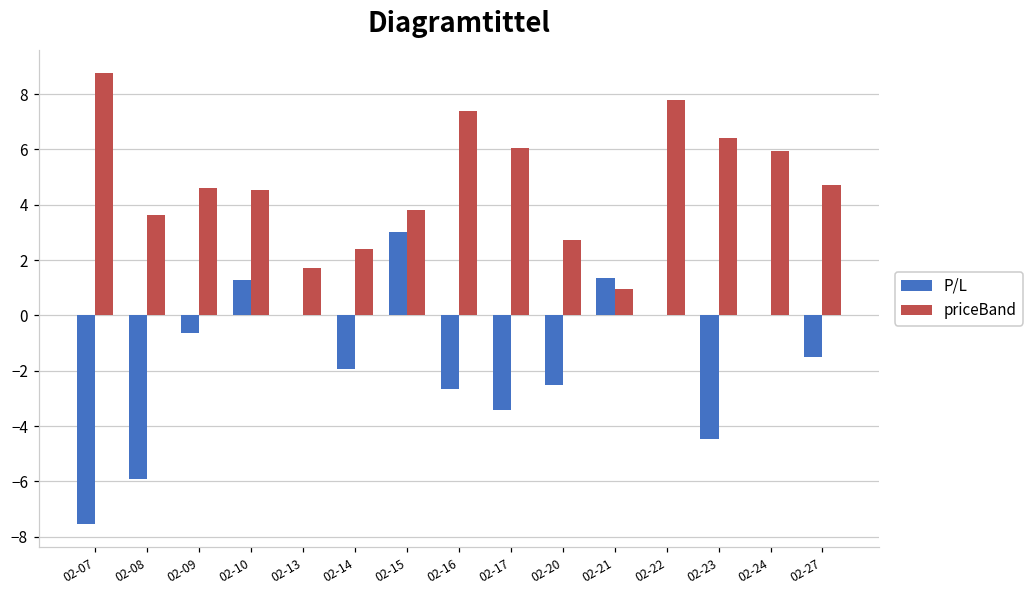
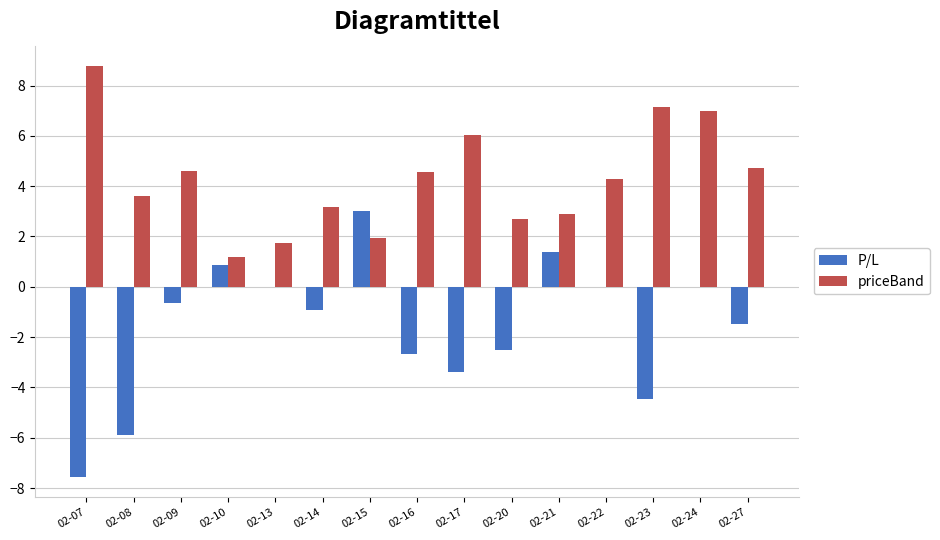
P/L, 02-10: 1.3 -> 0.9
priceBand, 02-10: 4.5 -> 1.2
P/L, 02-14: -2.0 -> -0.9
priceBand, 02-14: 2.4 -> 3.2
priceBand, 02-15: 3.8 -> 2.0
priceBand, 02-16: 7.4 -> 4.6
priceBand, 02-21: 0.9 -> 2.9
priceBand, 02-22: 7.8 -> 4.3
priceBand, 02-23: 6.4 -> 7.2
priceBand, 02-24: 5.9 -> 7.0
